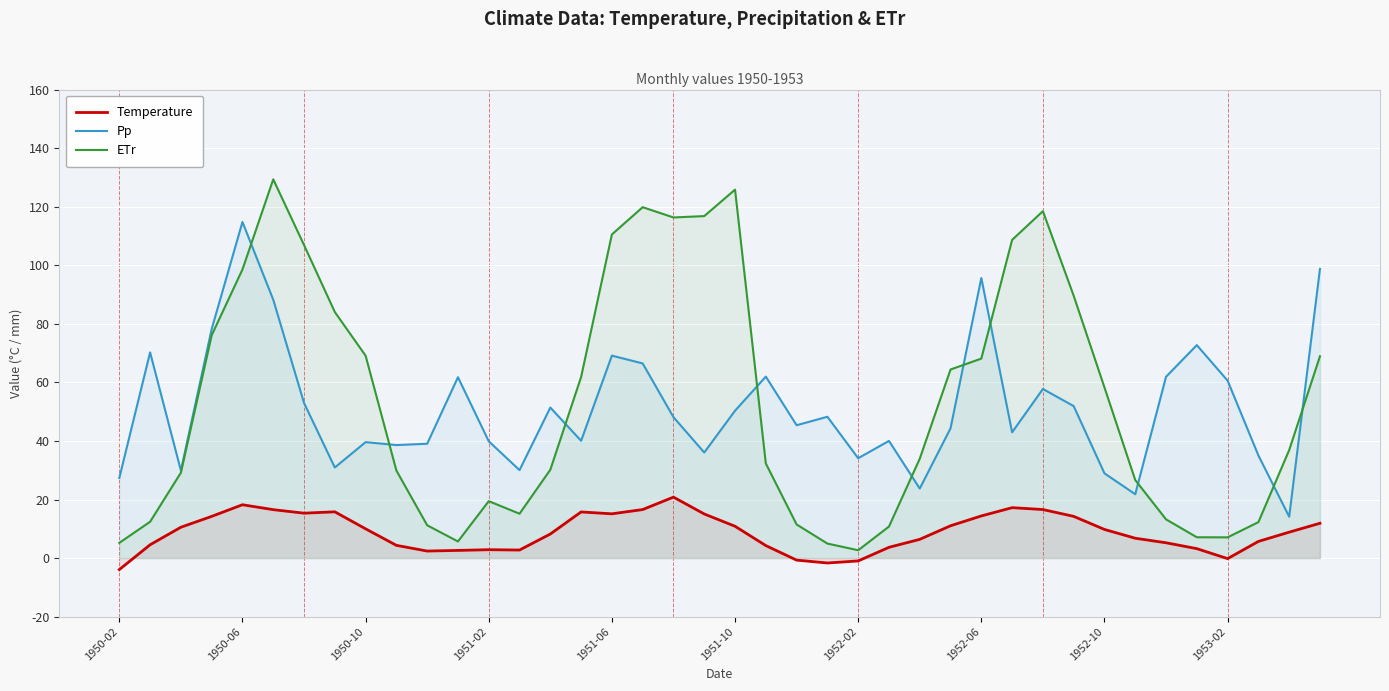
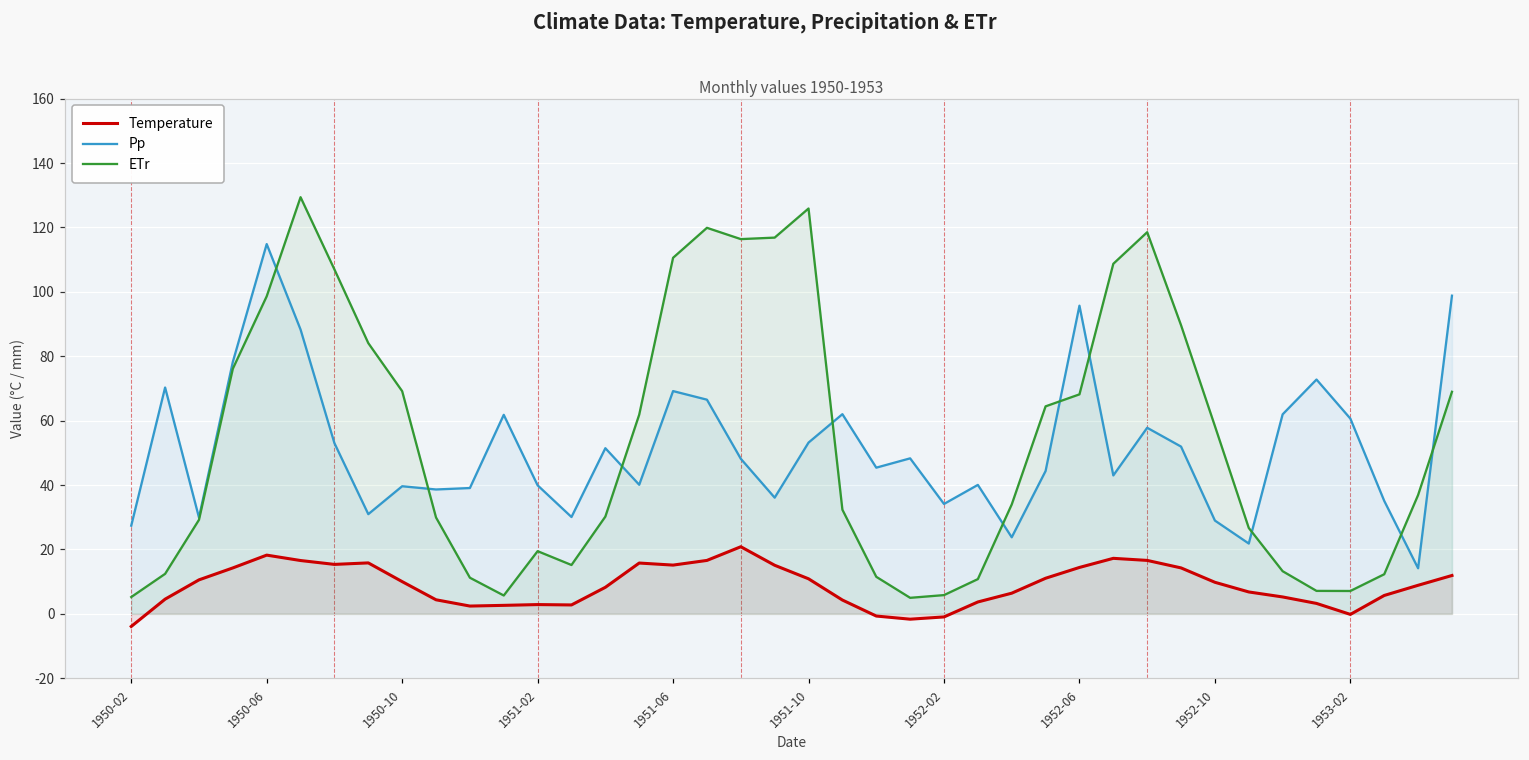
Pp, 1951-10: 50 -> 53
ETr, 1952-02: 3 -> 6
